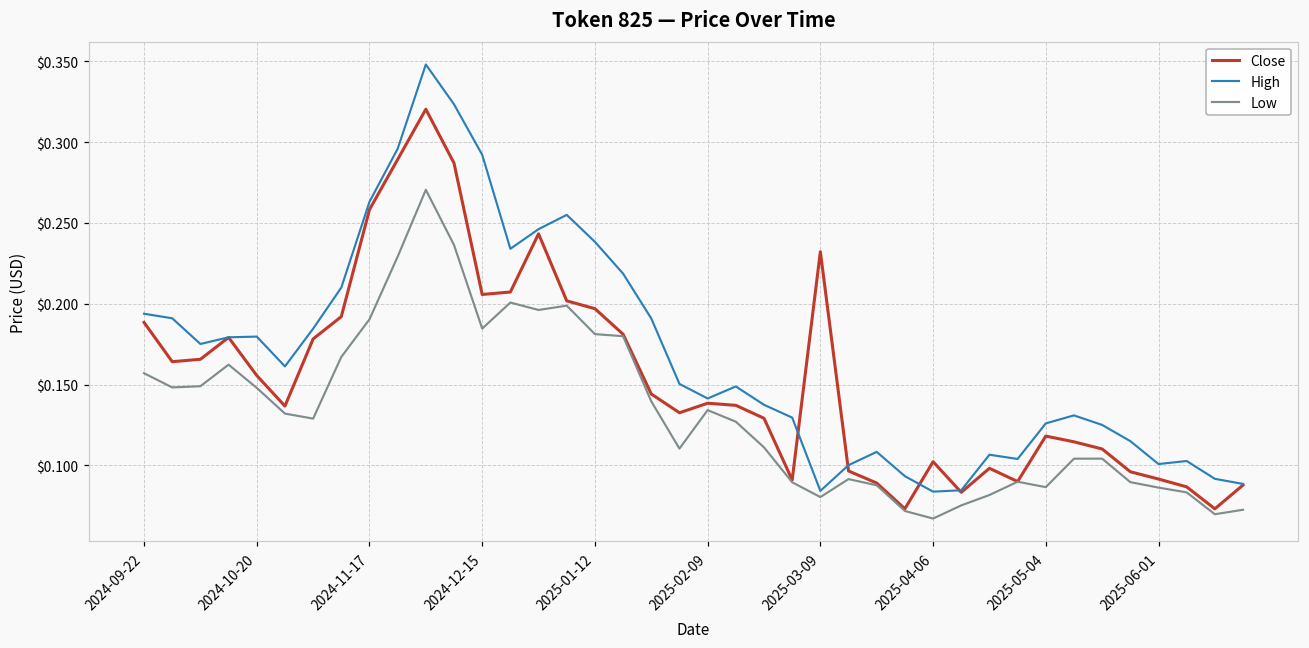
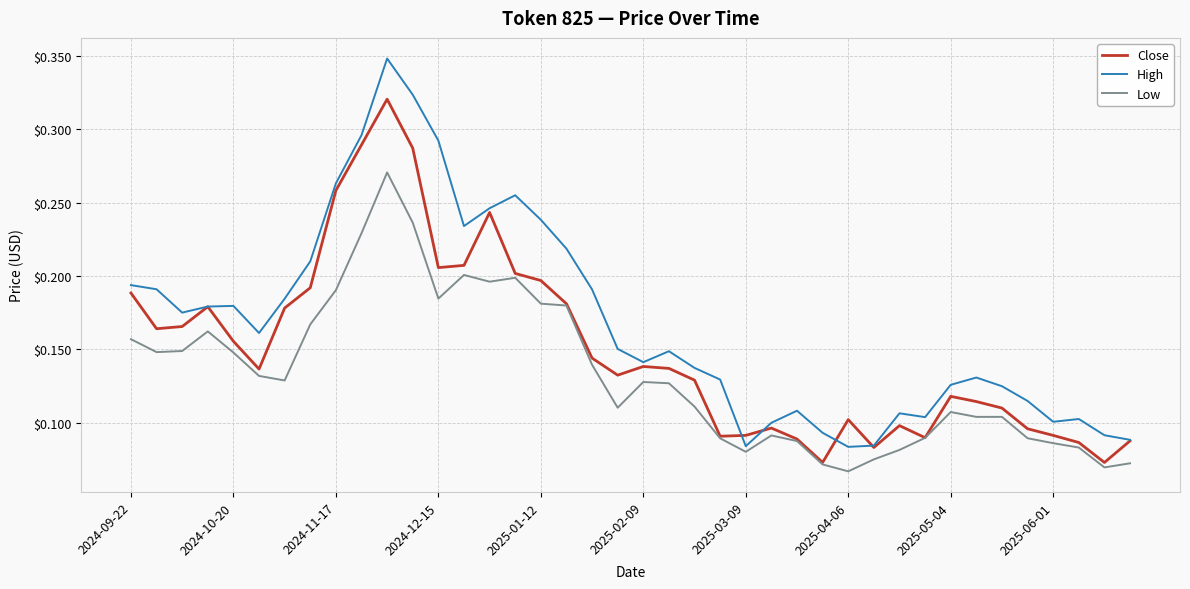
Low, 2025-02-09: $0.134 -> $0.128
Close, 2025-03-09: $0.232 -> $0.092
Low, 2025-05-04: $0.087 -> $0.107
